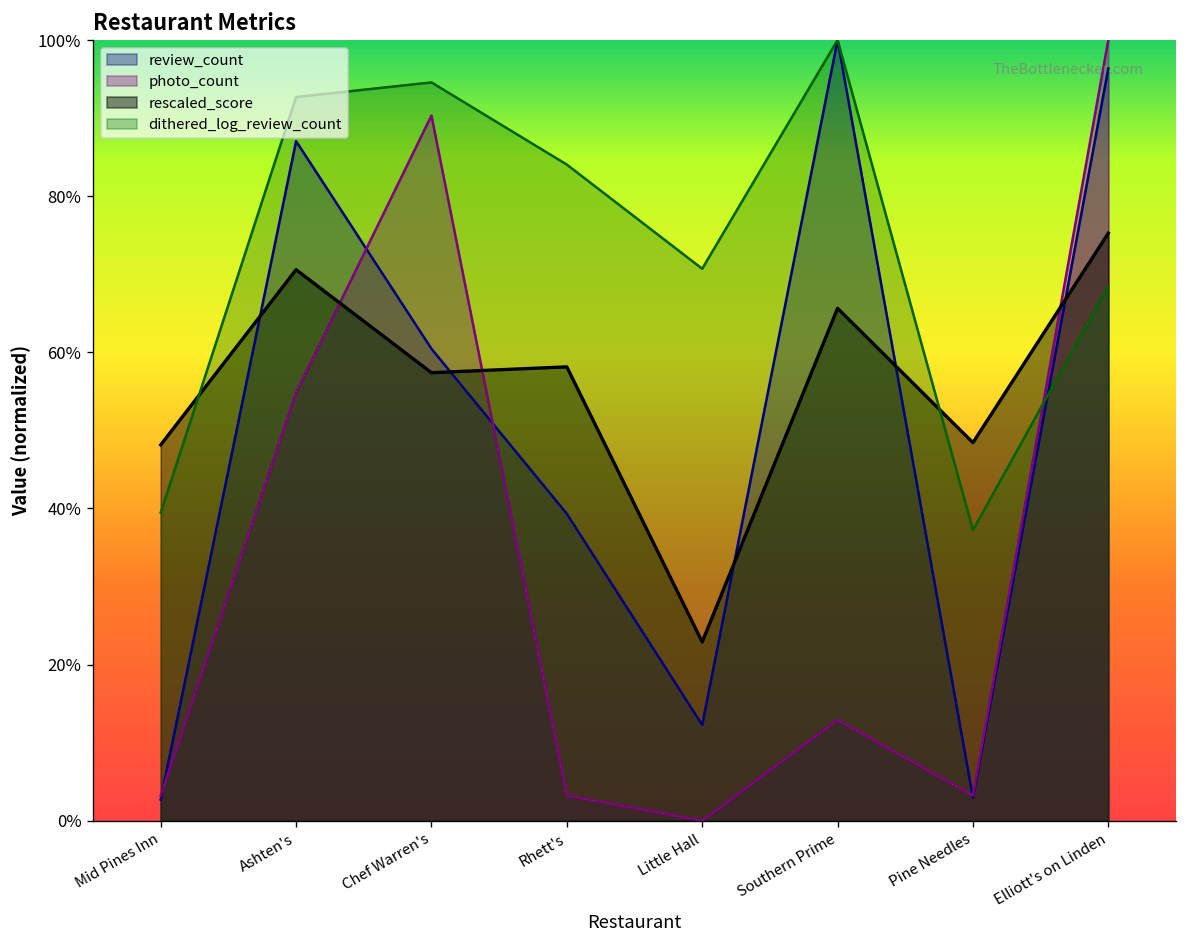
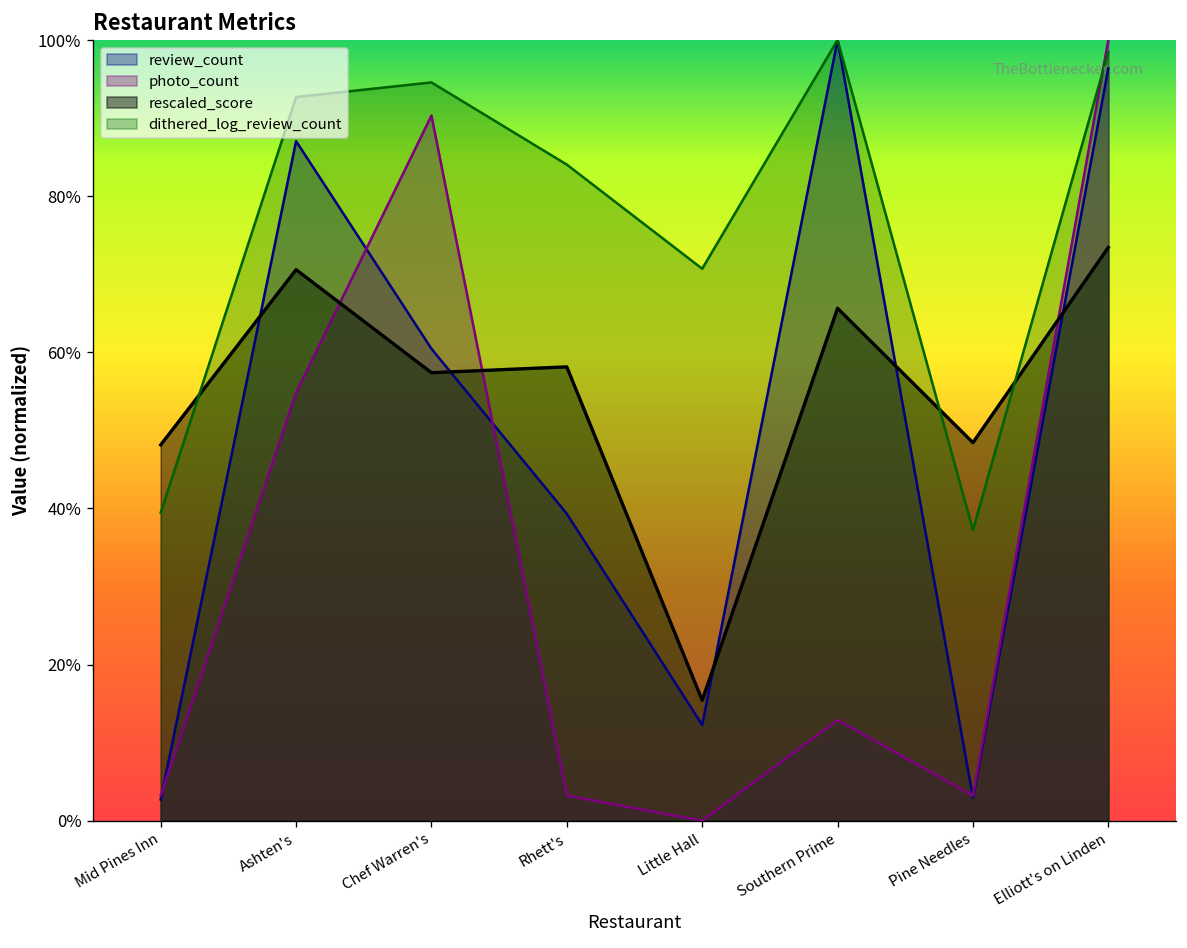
rescaled_score, Little Hall: 23% -> 15%
rescaled_score, Elliott's on Linden: 75% -> 73%
dithered_log_review_count, Elliott's on Linden: 68% -> 98%
